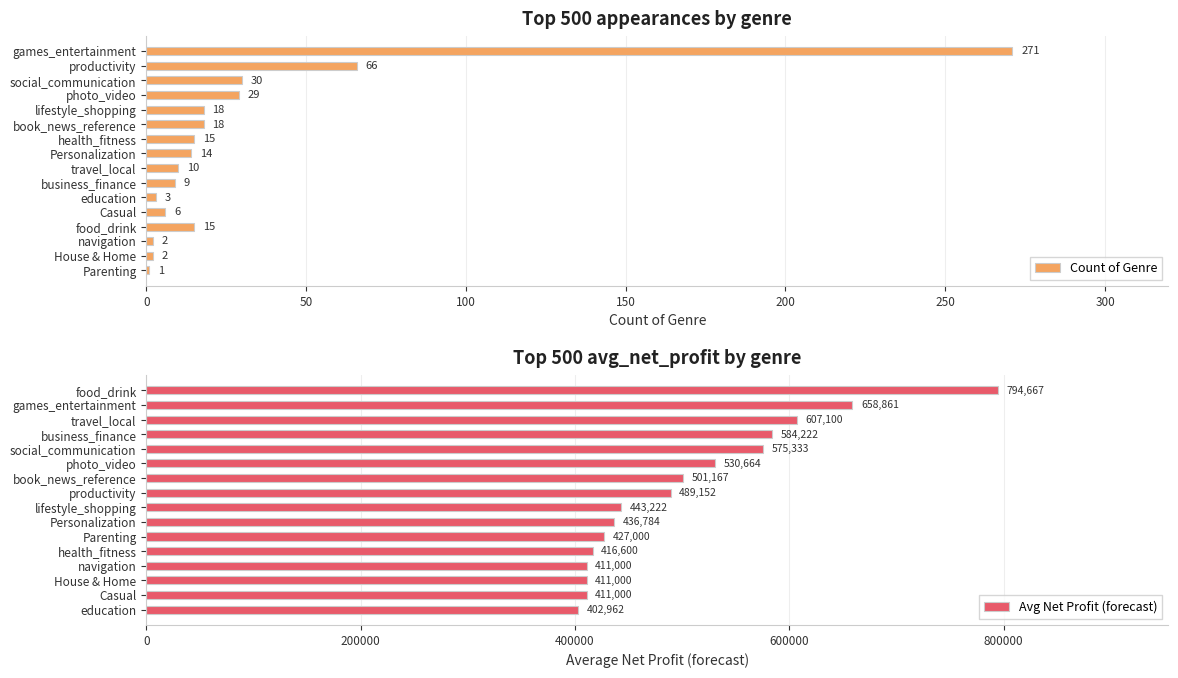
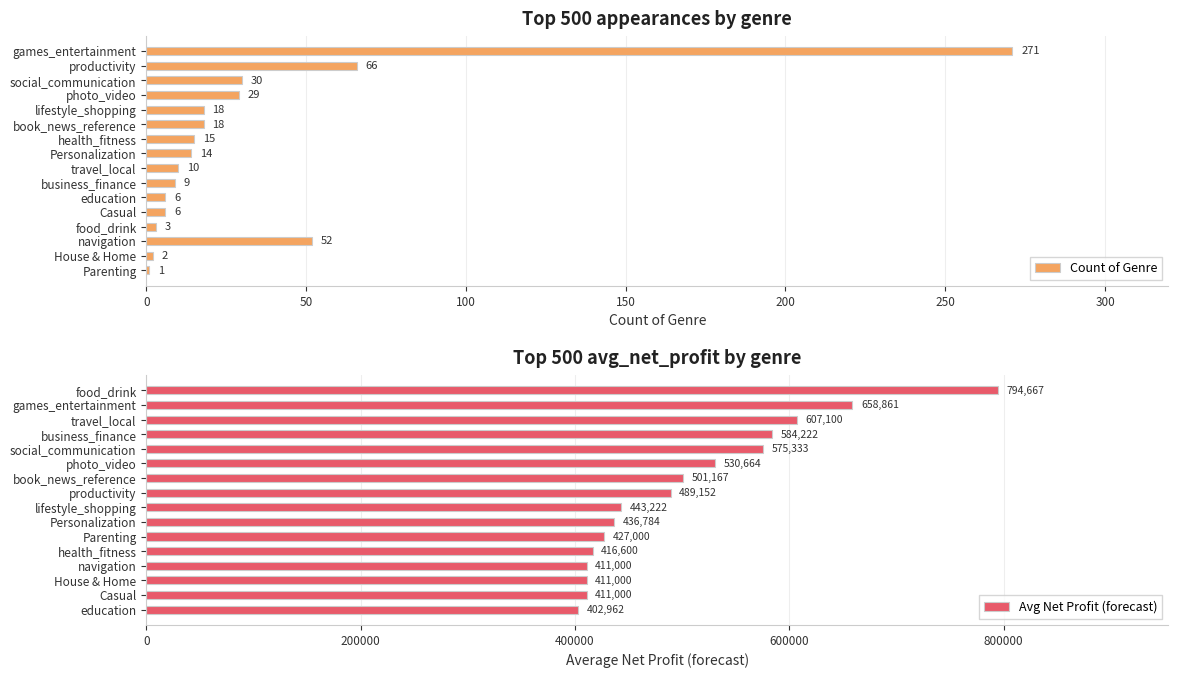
Top 500 appearances by genre, education: 3 -> 6
Top 500 appearances by genre, food_drink: 15 -> 3
Top 500 appearances by genre, navigation: 2 -> 52
